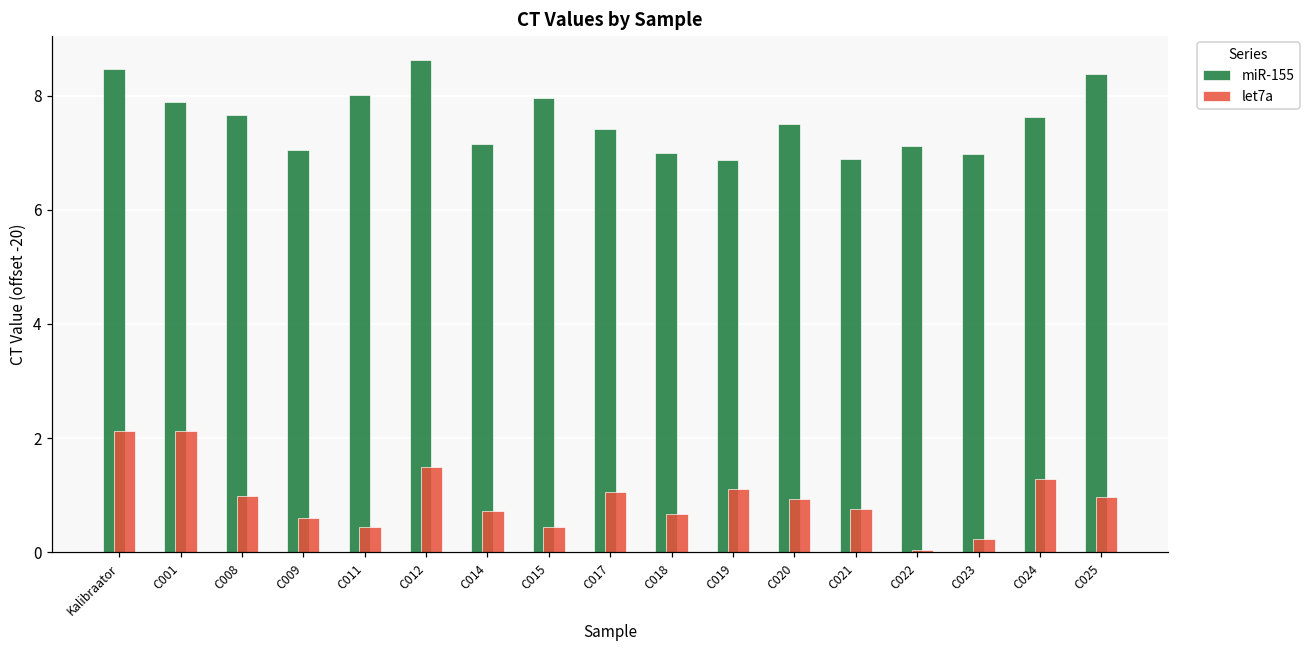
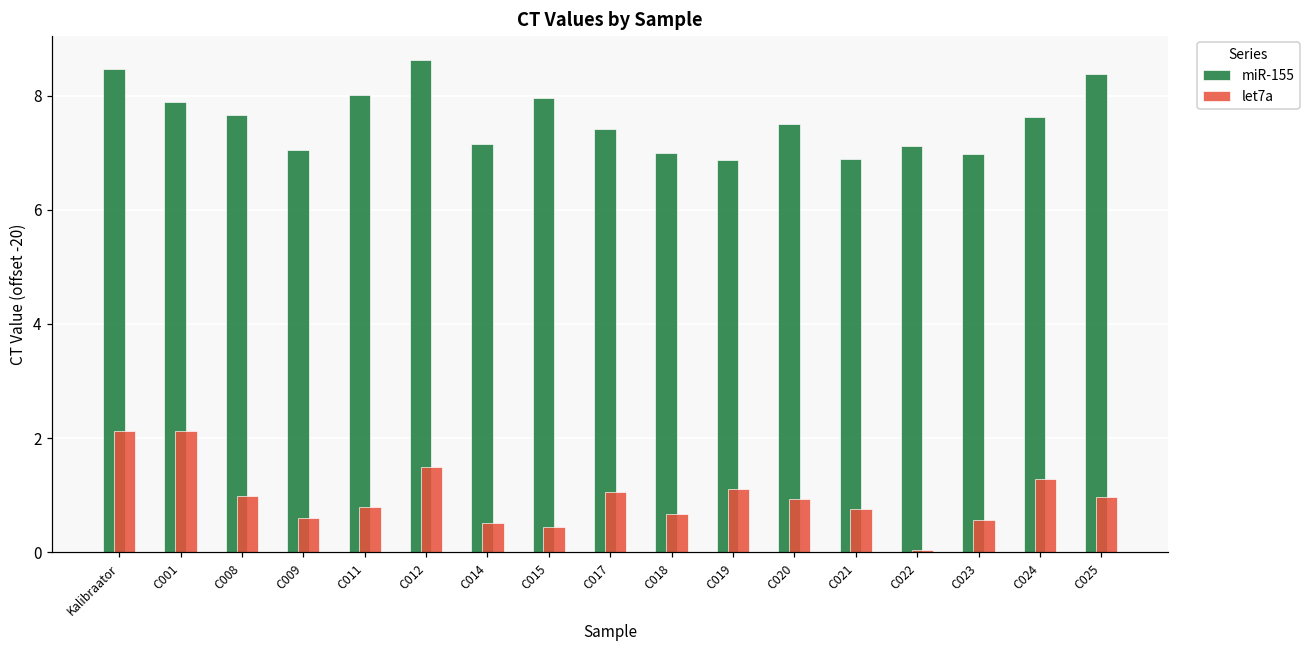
let7a, C011: 0.4 -> 0.8
let7a, C014: 0.7 -> 0.5
let7a, C023: 0.2 -> 0.6
